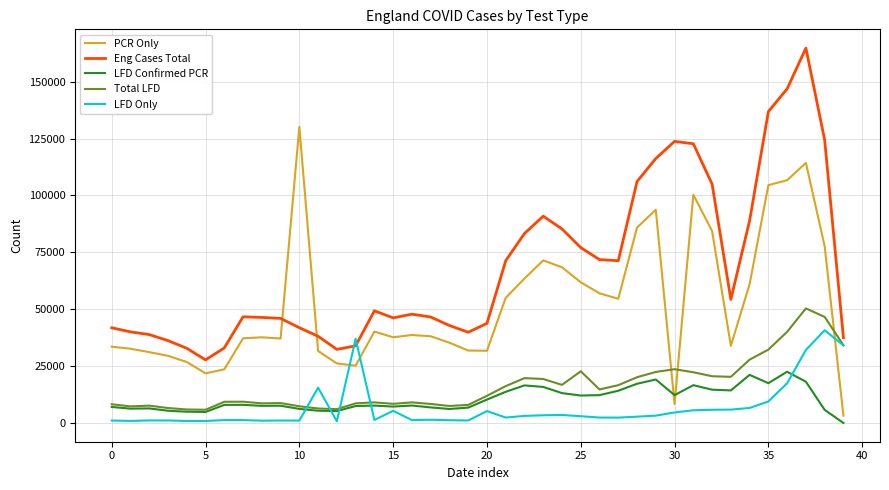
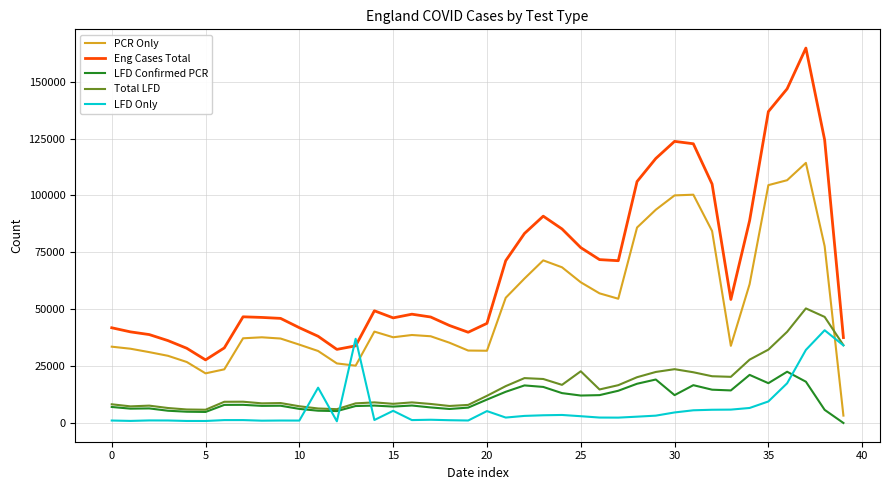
PCR Only, 10: 130000 -> 35000
PCR Only, 30: 8000 -> 100000
